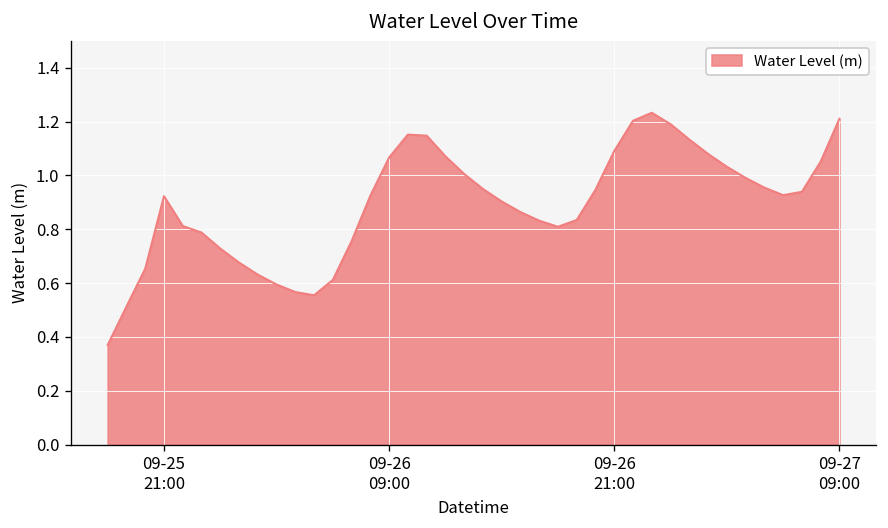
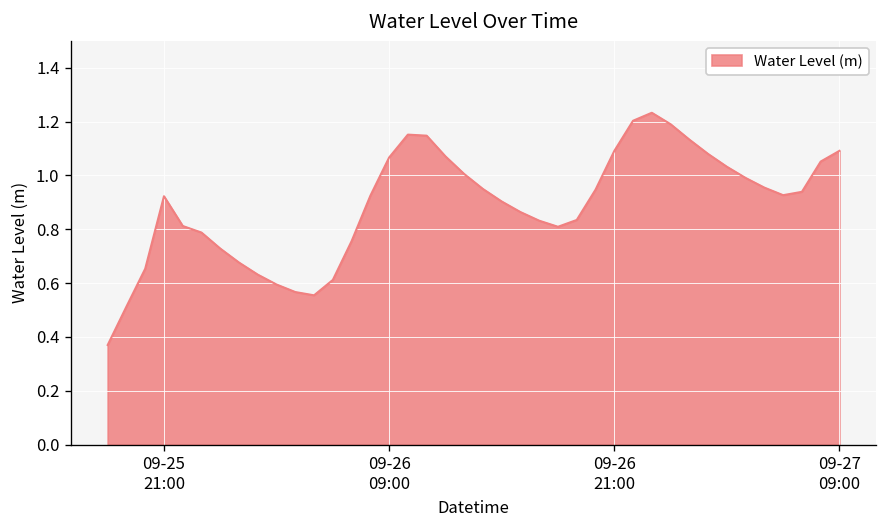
09-27 09:00: 1.21 -> 1.09
